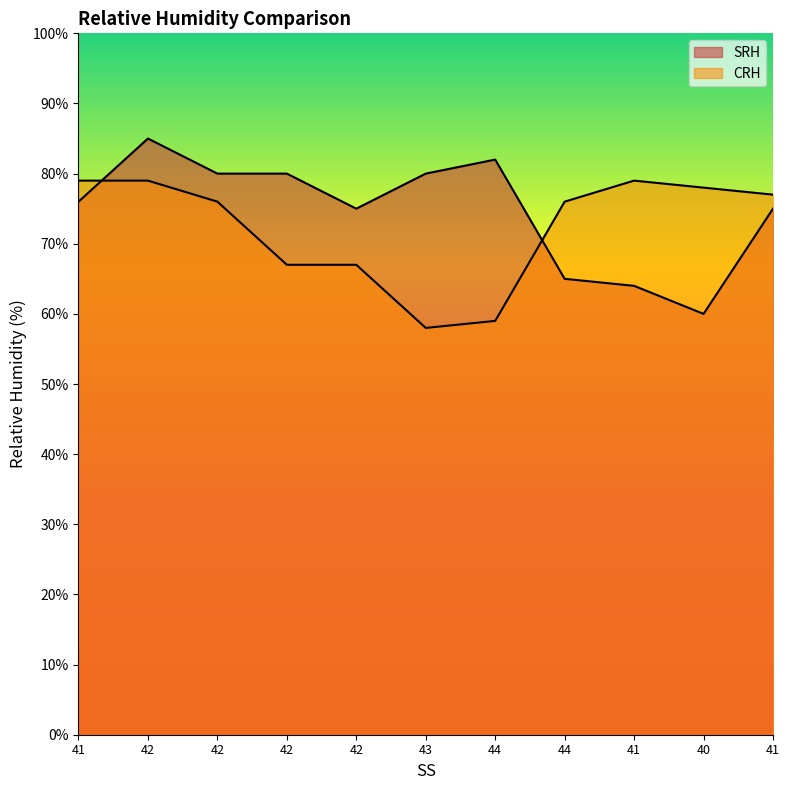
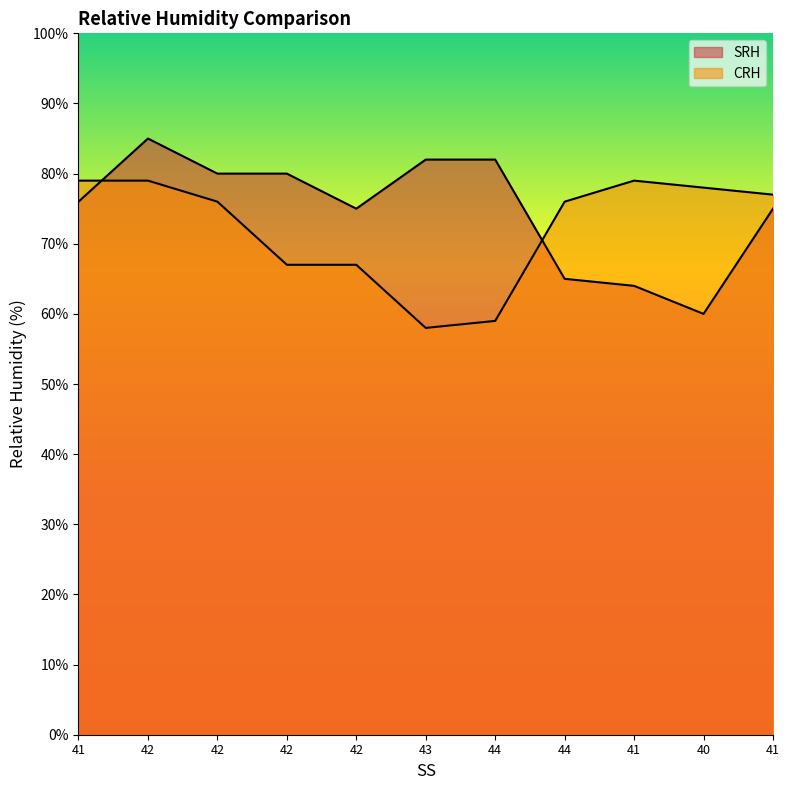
SRH, 43: 80% -> 82%
